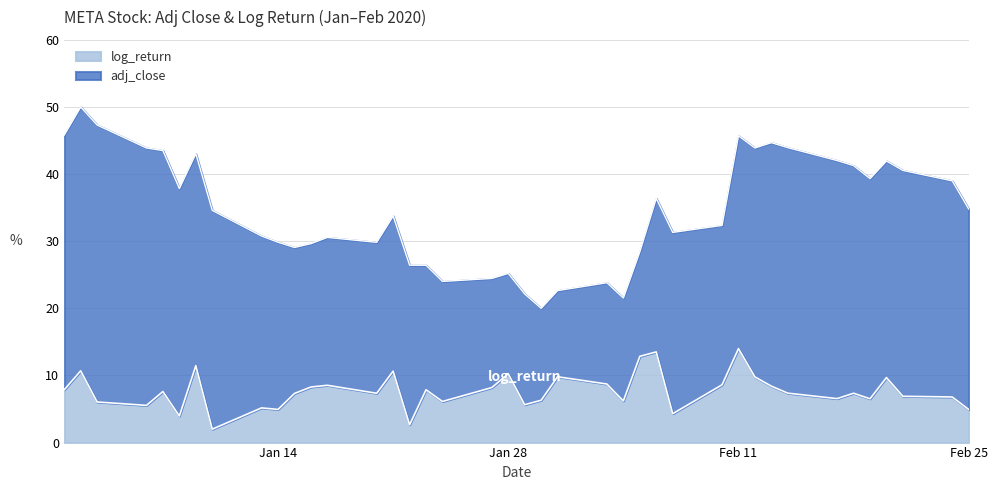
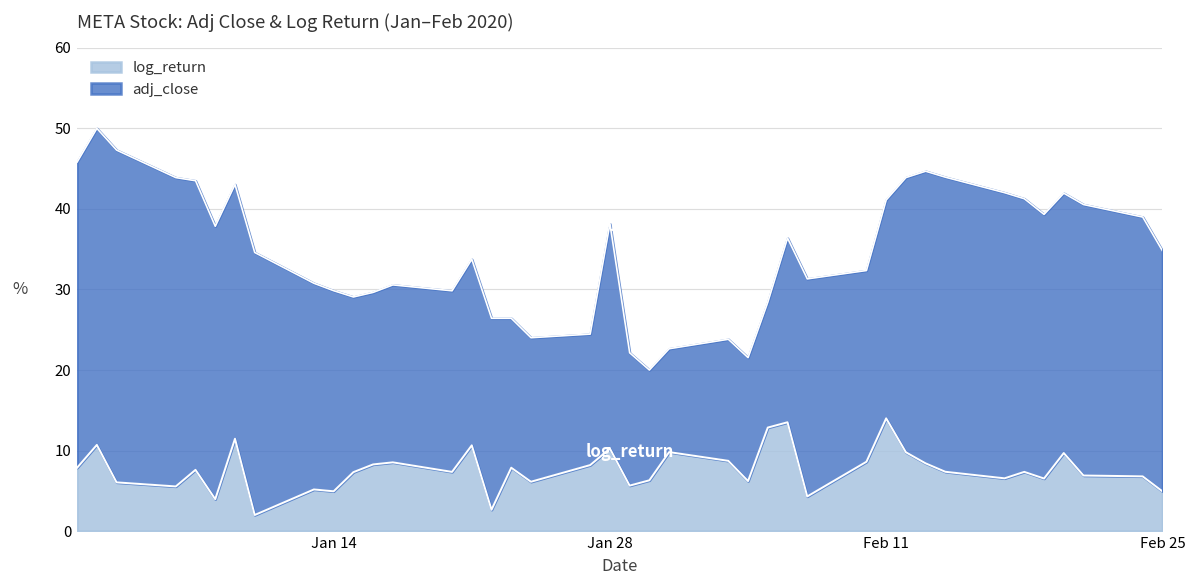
adj_close, Jan 28: 25 -> 38
adj_close, Feb 11: 46 -> 41
